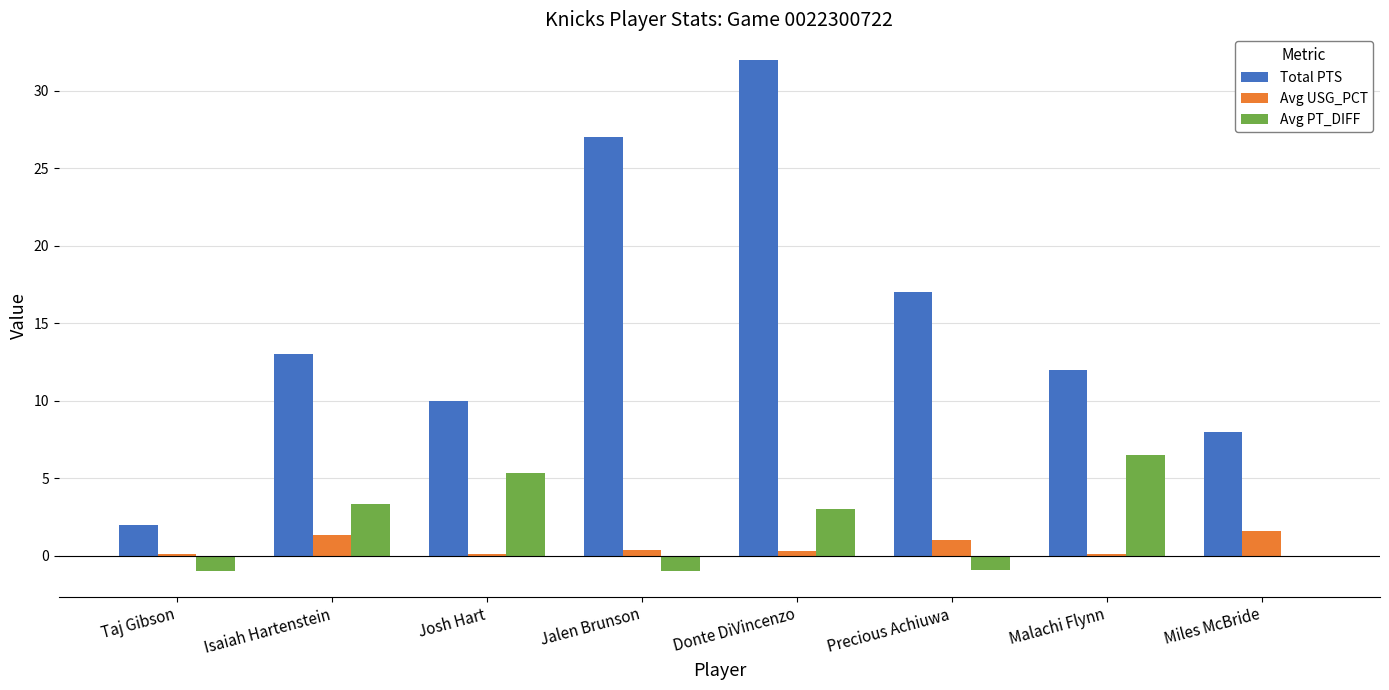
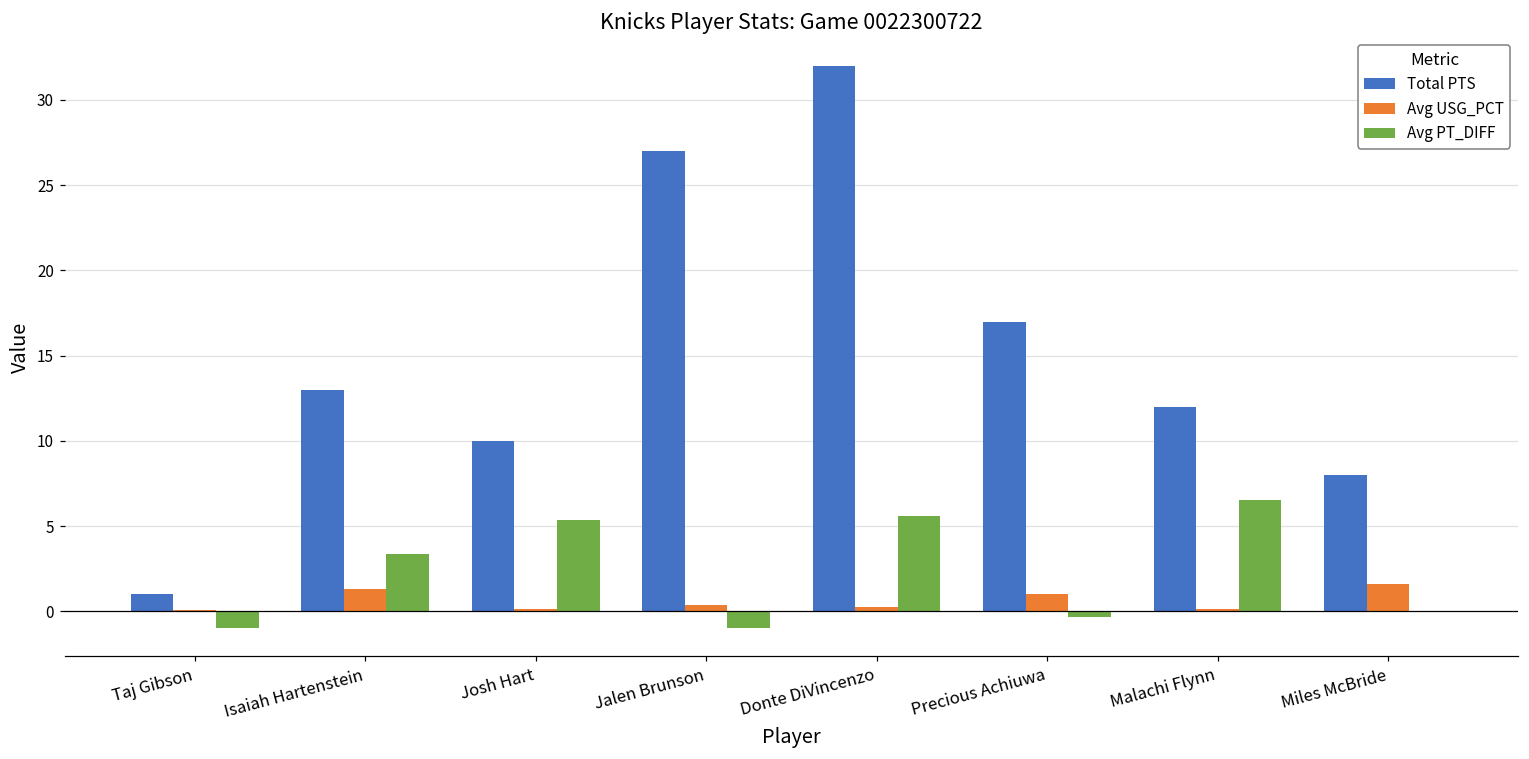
Total PTS, Taj Gibson: 2 -> 1
Avg PT_DIFF, Donte DiVincenzo: 3.0 -> 5.6
Avg PT_DIFF, Precious Achiuwa: -0.9 -> -0.3
